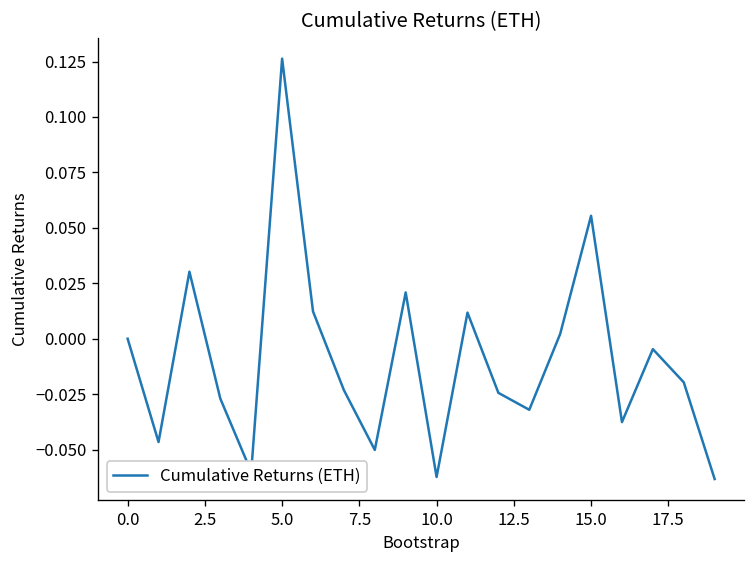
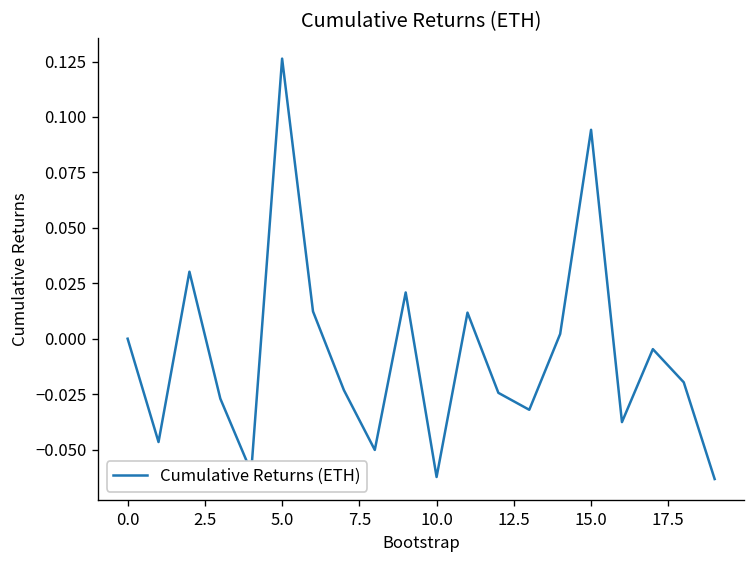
15.0: 0.055 -> 0.094
